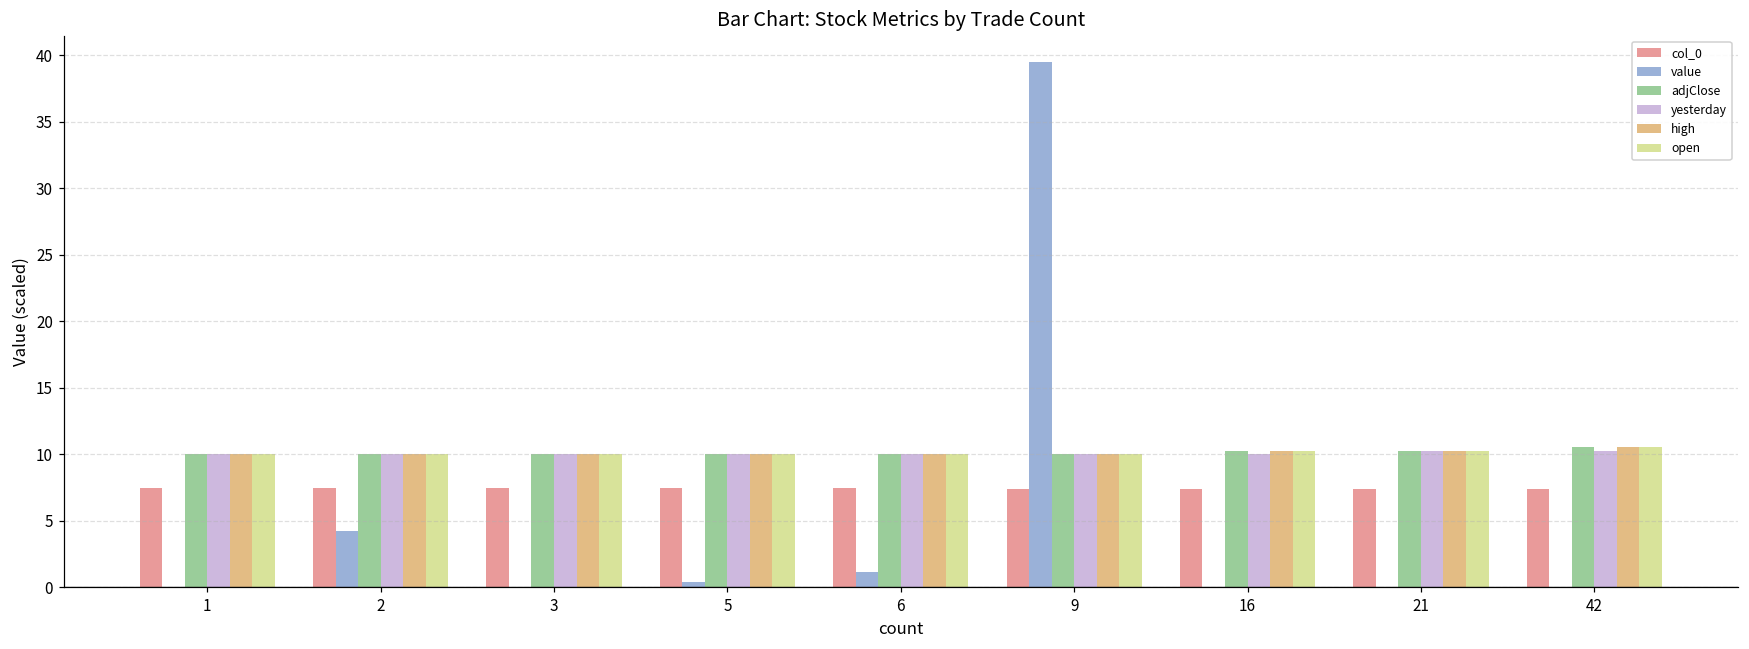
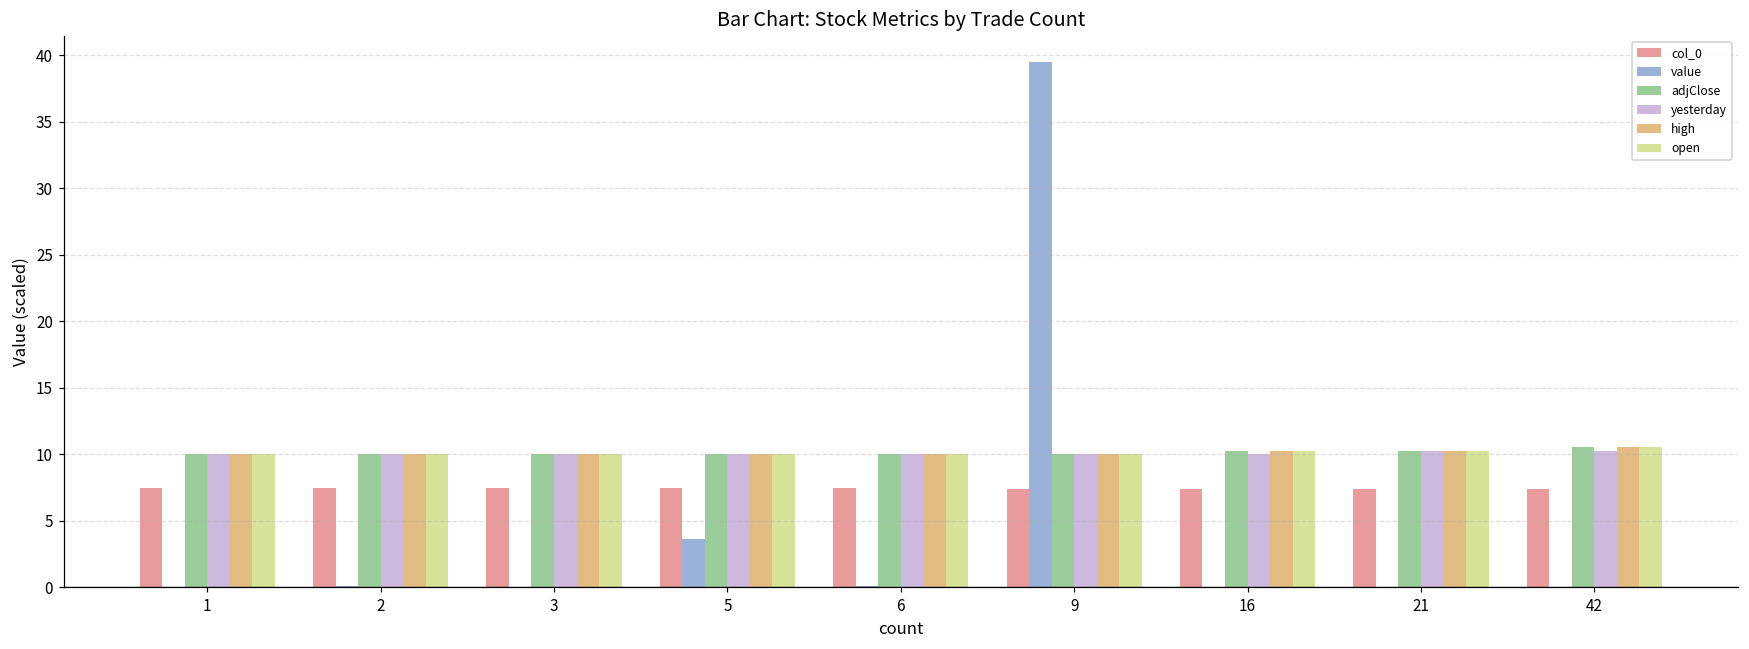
value, 2: 4.2 -> 0.1
value, 5: 0.4 -> 3.6
value, 6: 1.1 -> 0.1
